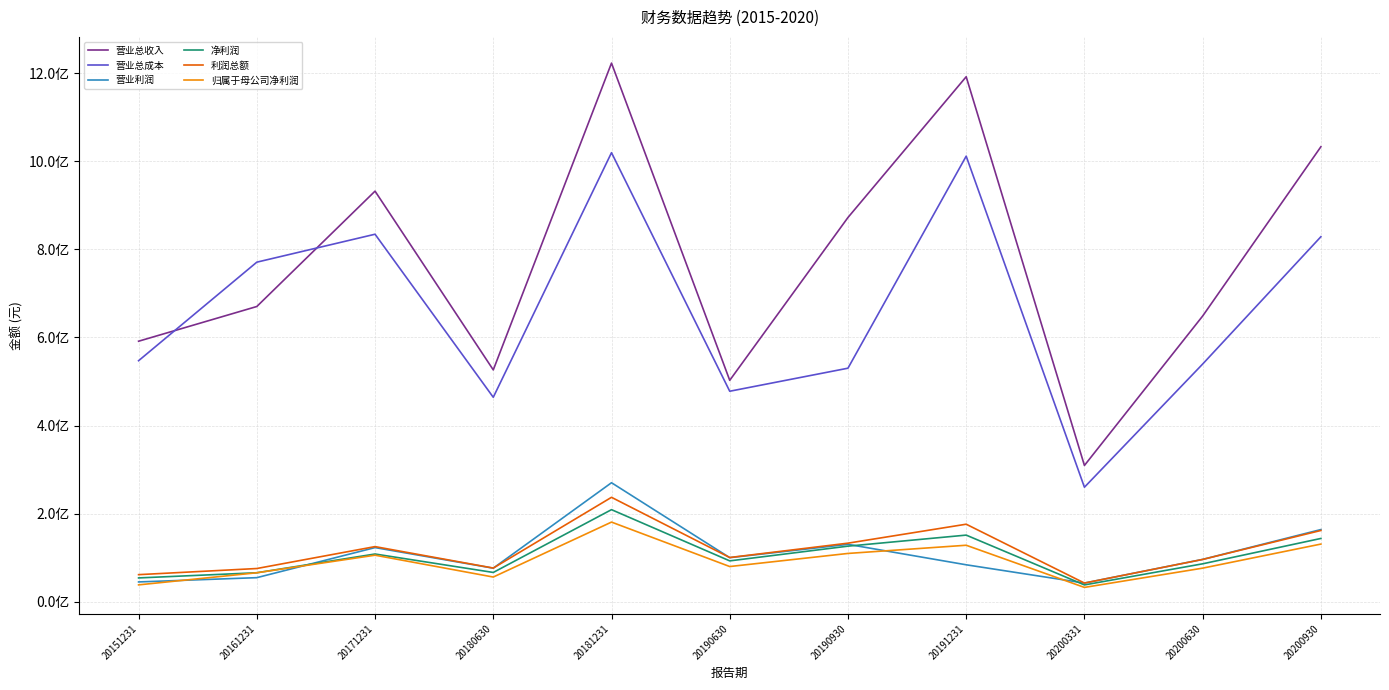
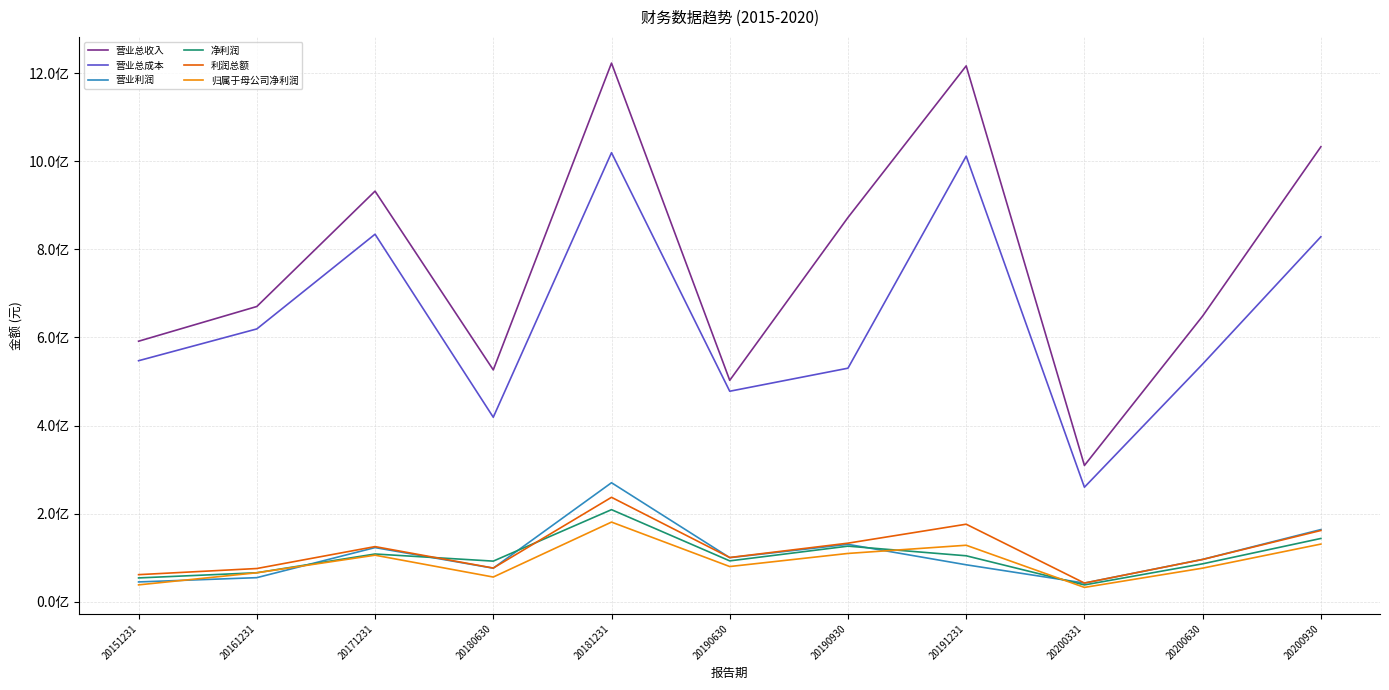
营业总成本, 20161231: 7.7亿 -> 6.2亿
营业总成本, 20180630: 4.6亿 -> 4.2亿
净利润, 20180630: 0.7亿 -> 0.9亿
营业总收入, 20191231: 11.9亿 -> 12.2亿
净利润, 20191231: 1.5亿 -> 1.0亿
